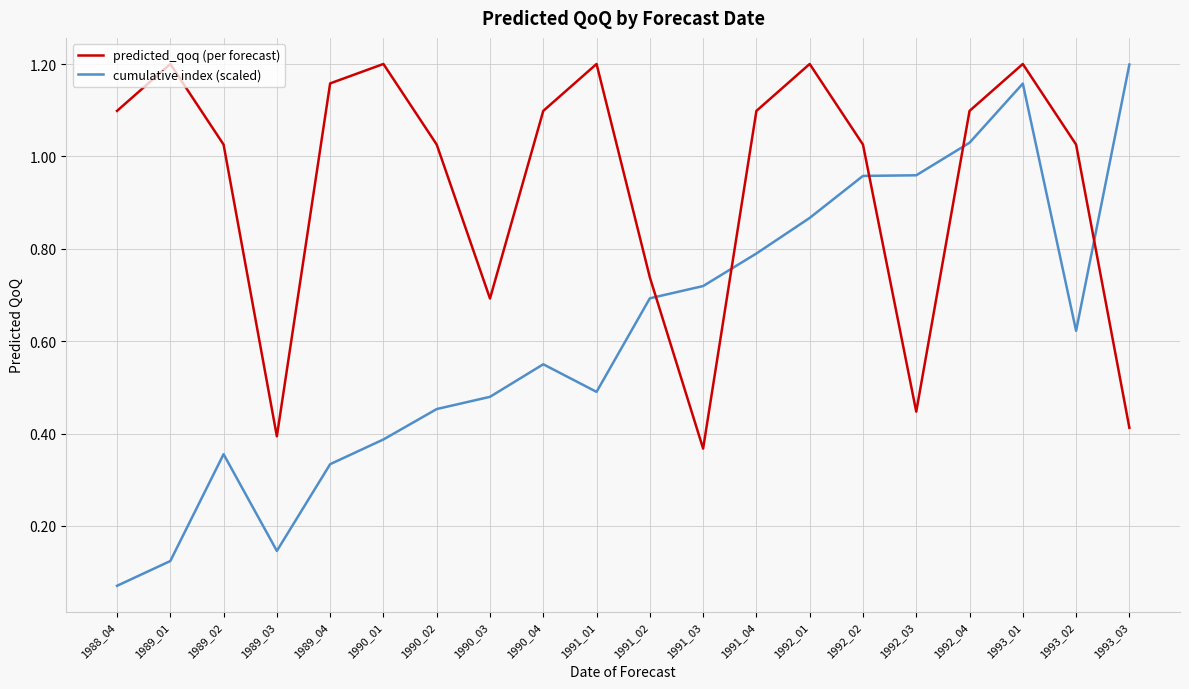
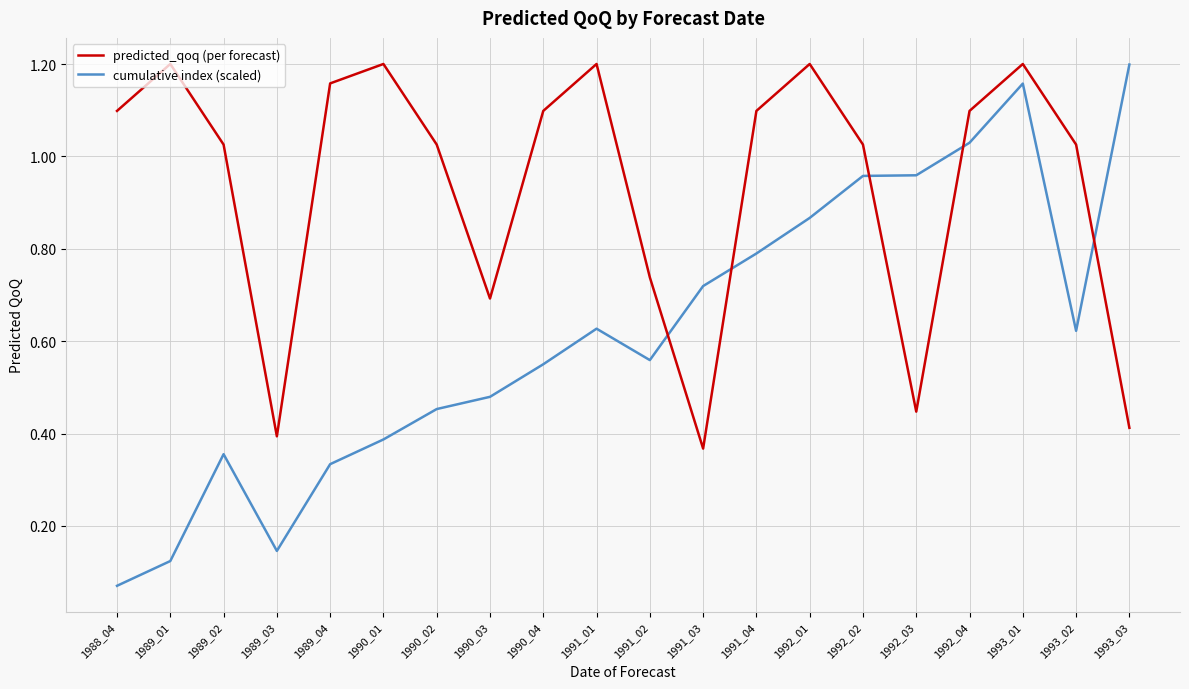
cumulative index (scaled), 1991_01: 0.49 -> 0.63
cumulative index (scaled), 1991_02: 0.69 -> 0.56
